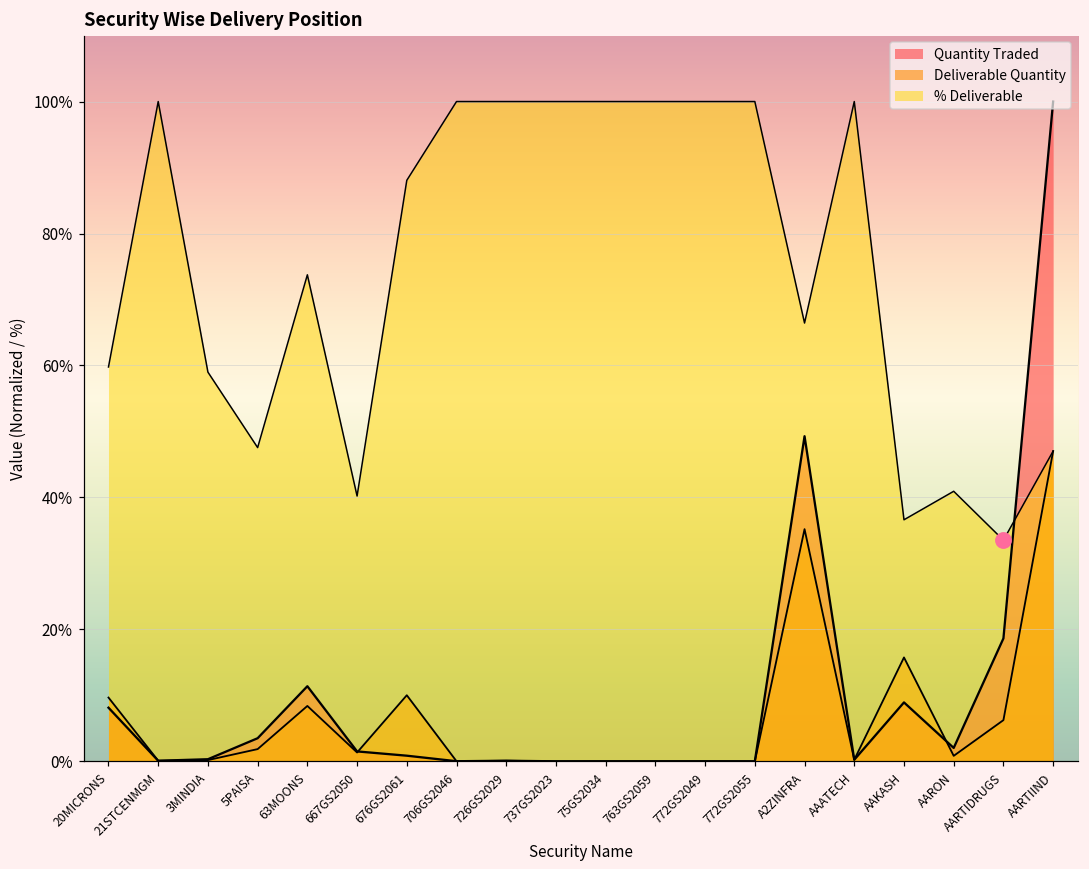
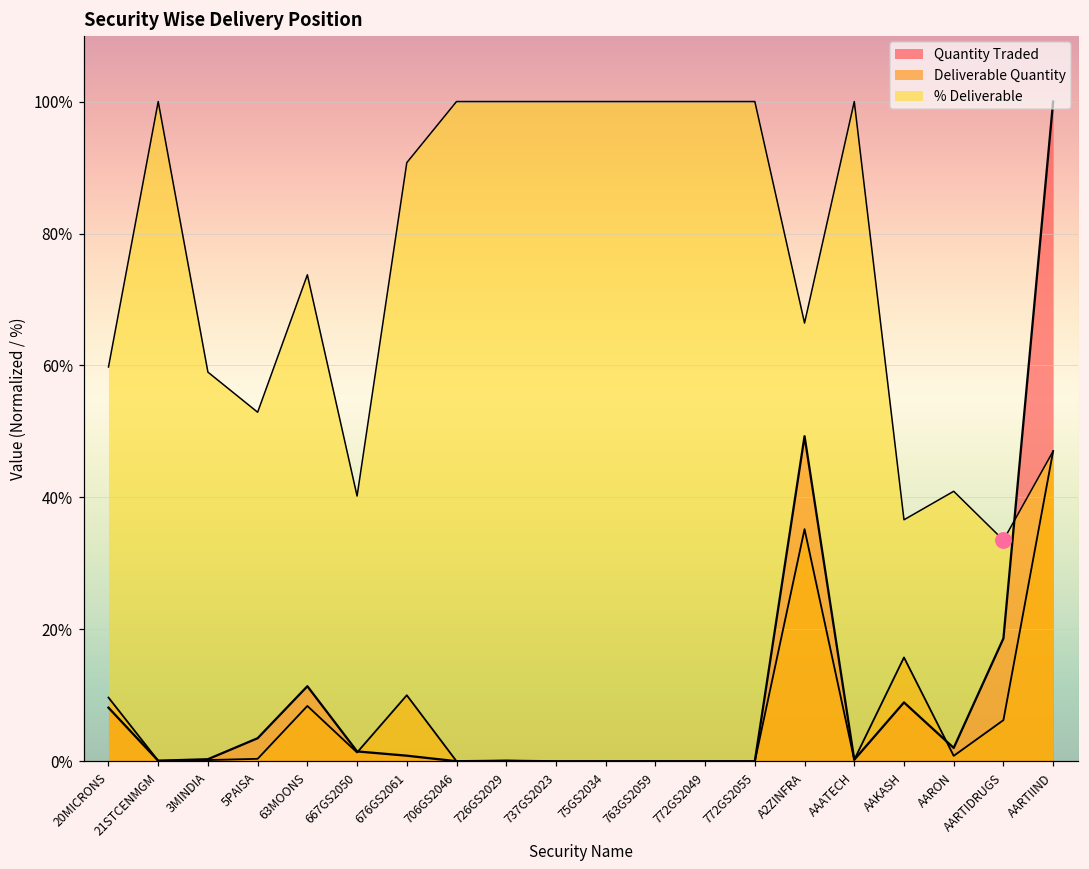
Deliverable Quantity, 5PAISA: 2% -> 0%
% Deliverable, 5PAISA: 48% -> 53%
% Deliverable, 676GS2061: 88% -> 91%
